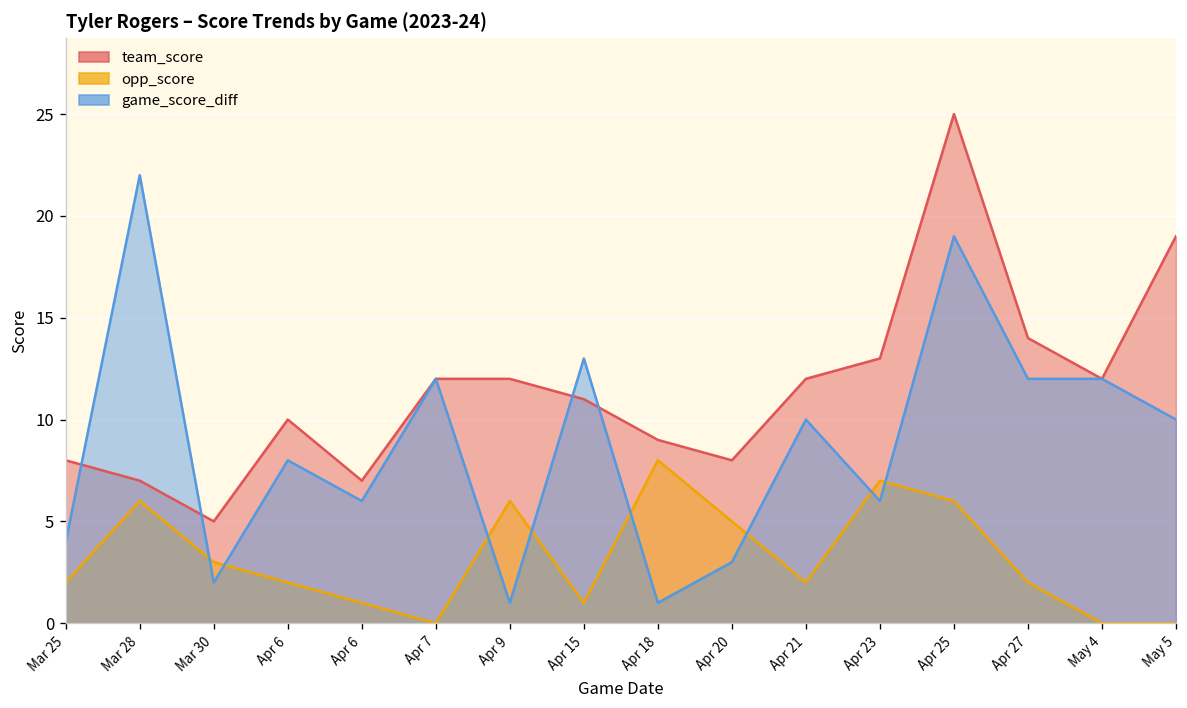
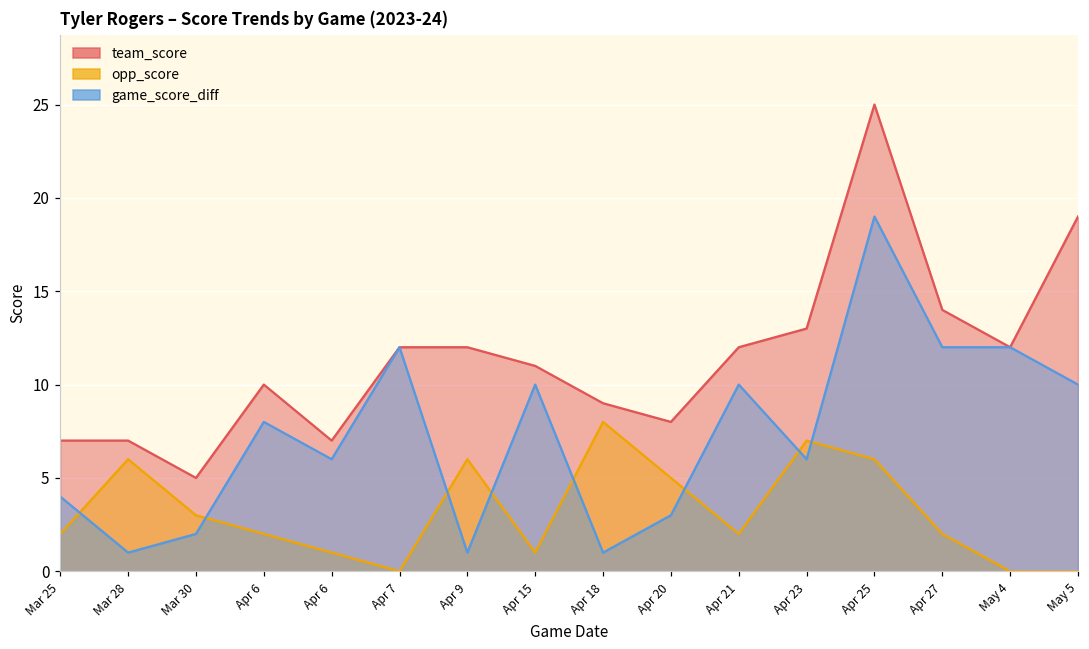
team_score, Mar 25: 8 -> 7
game_score_diff, Mar 28: 22 -> 1
game_score_diff, Apr 15: 13 -> 10
